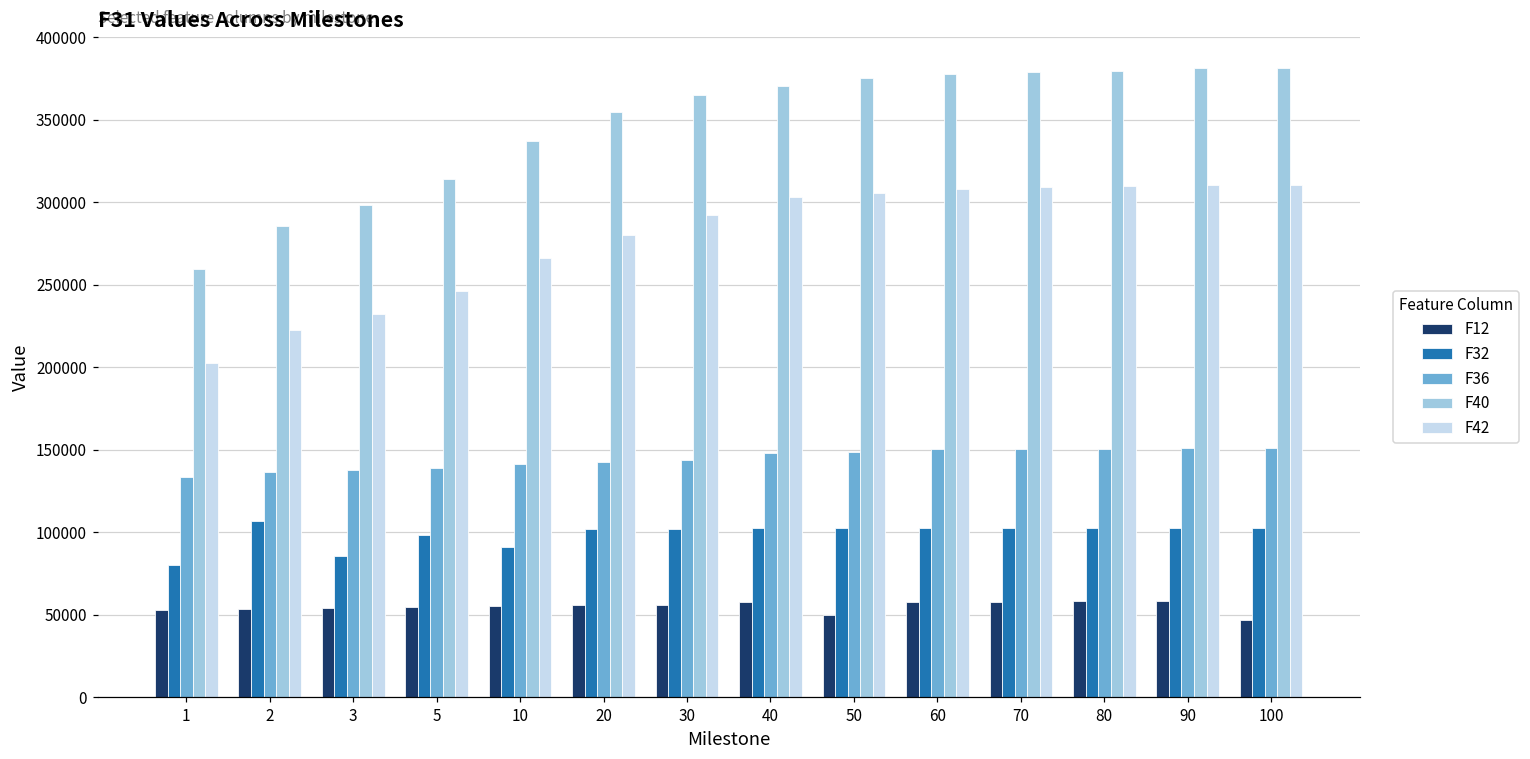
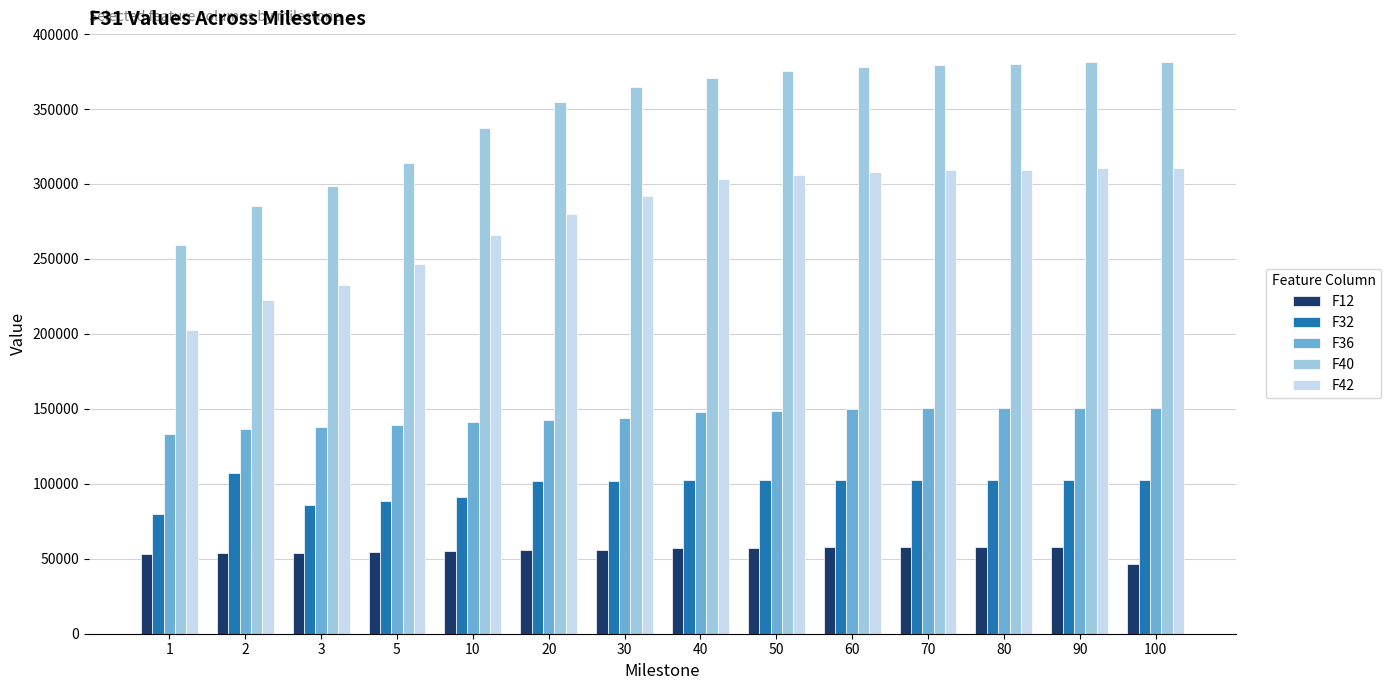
F32, 5: 98000 -> 88000
F12, 50: 50000 -> 58000
